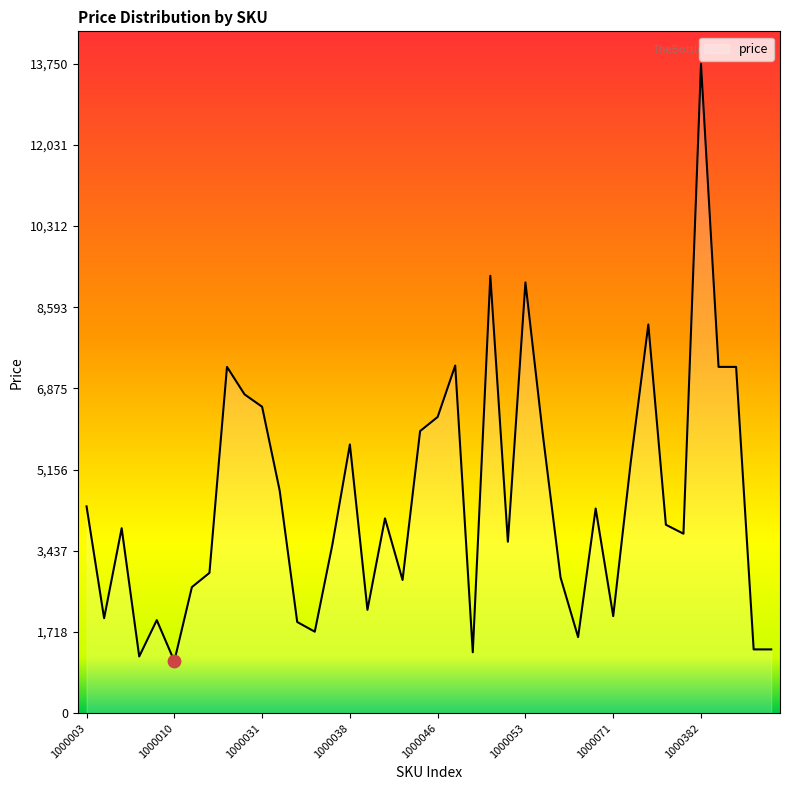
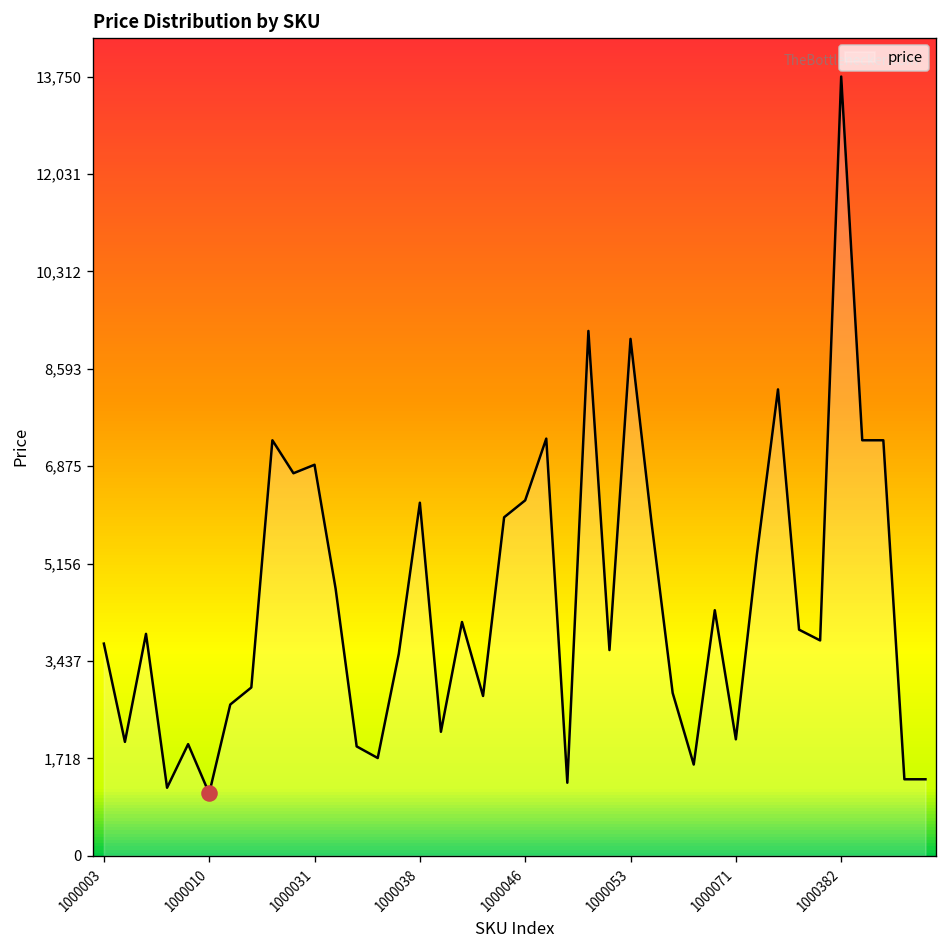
price, 1000003: 4,400 -> 3,700
price, 1000031: 6,500 -> 6,900
price, 1000038: 5,700 -> 6,200
